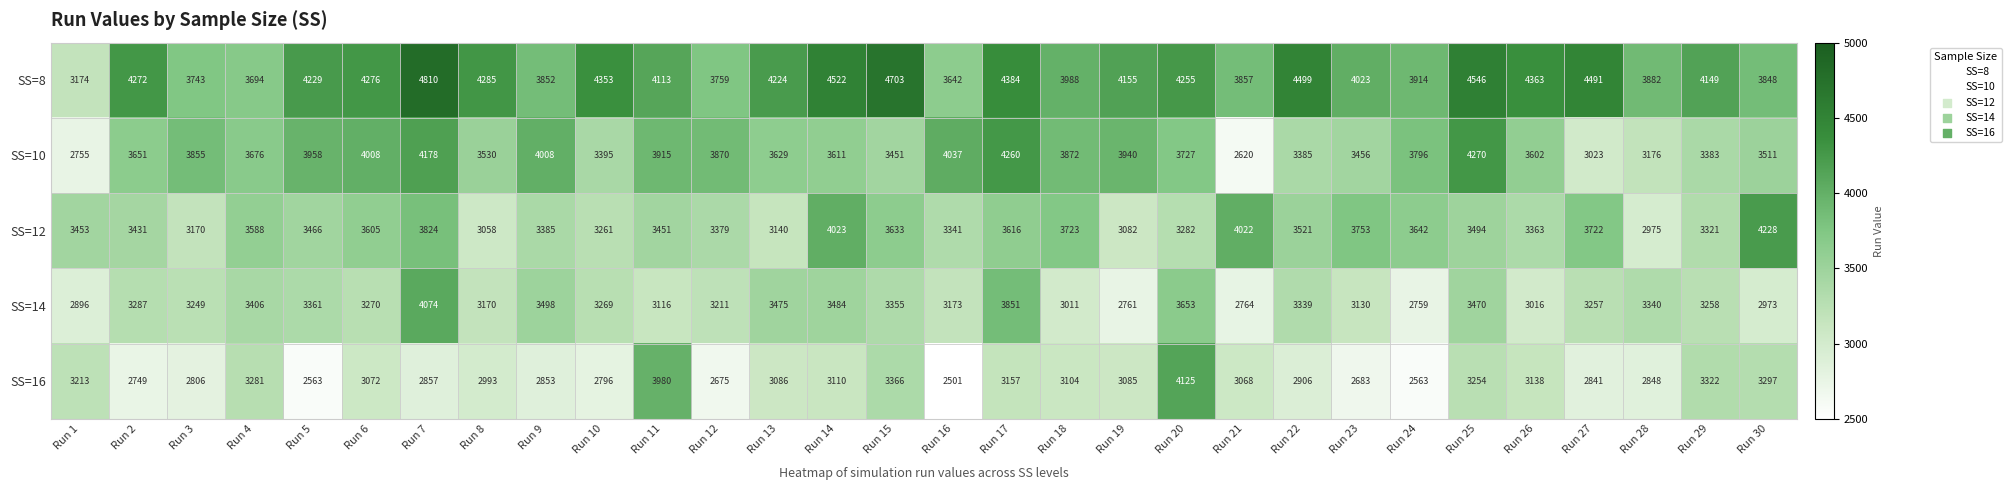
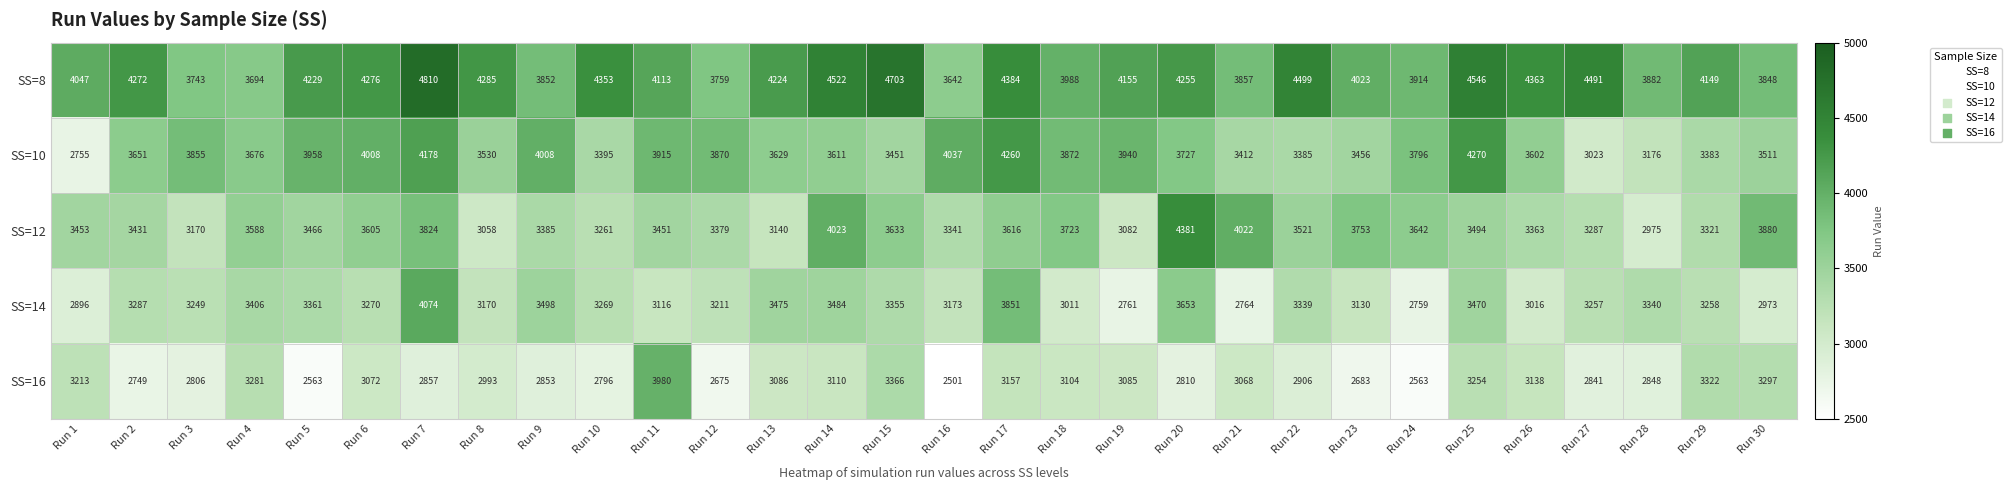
SS=8, Run 1: 3174 -> 4047
SS=10, Run 21: 2620 -> 3412
SS=12, Run 20: 3282 -> 4381
SS=12, Run 27: 3722 -> 3287
SS=12, Run 30: 4228 -> 3880
SS=16, Run 20: 4125 -> 2810
